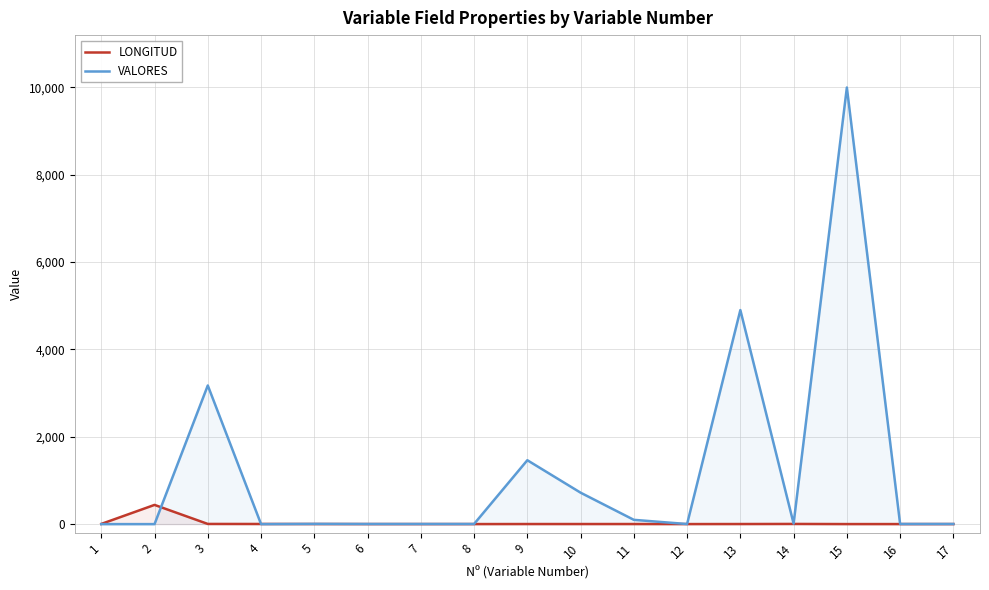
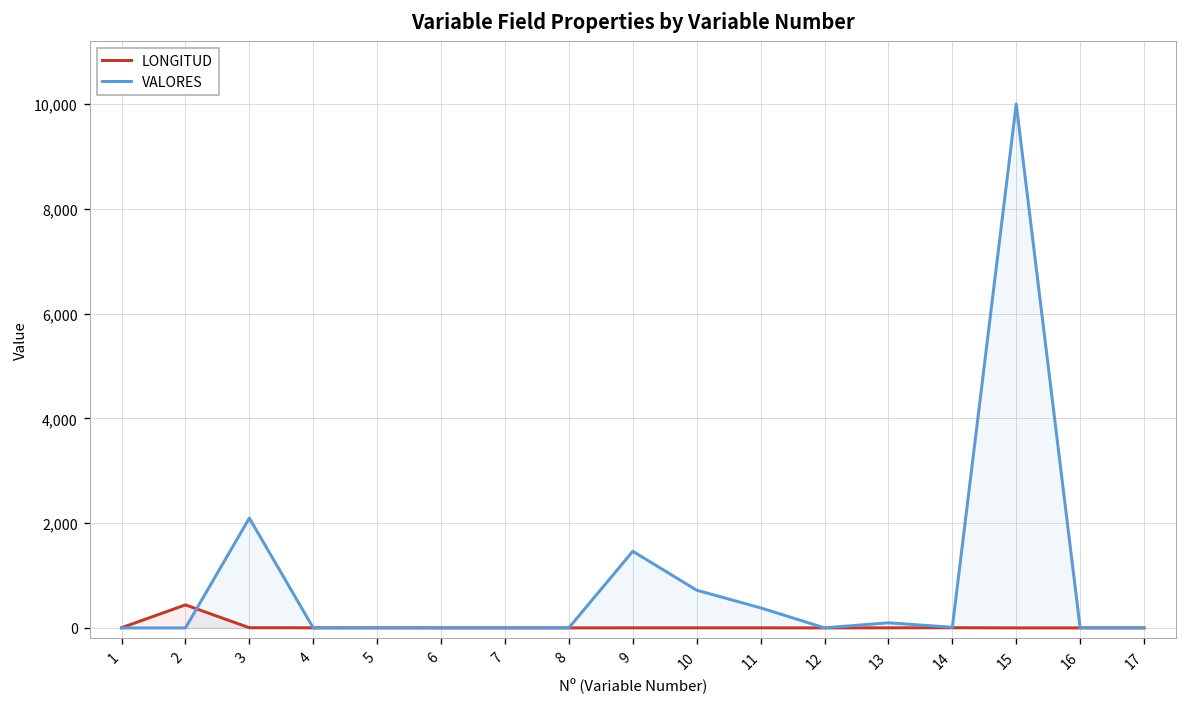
VALORES, 3: 3,200 -> 2,100
VALORES, 11: 100 -> 400
VALORES, 13: 4,900 -> 100
